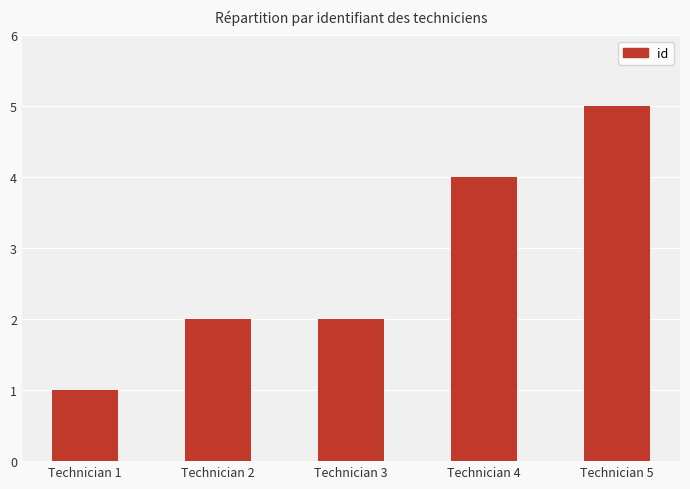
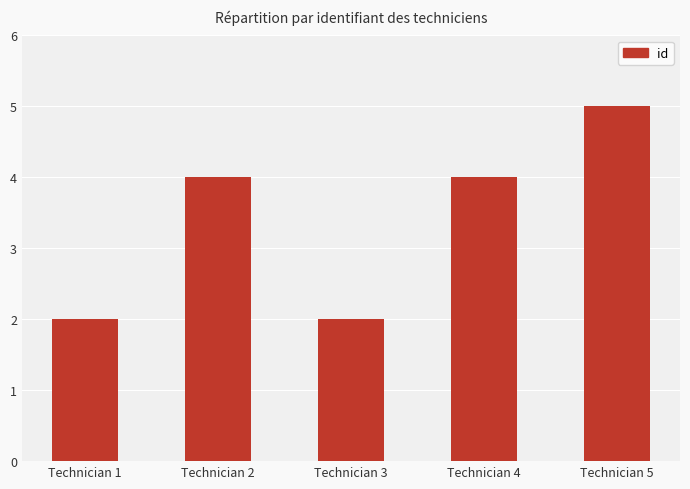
Technician 1: 1 -> 2
Technician 2: 2 -> 4
